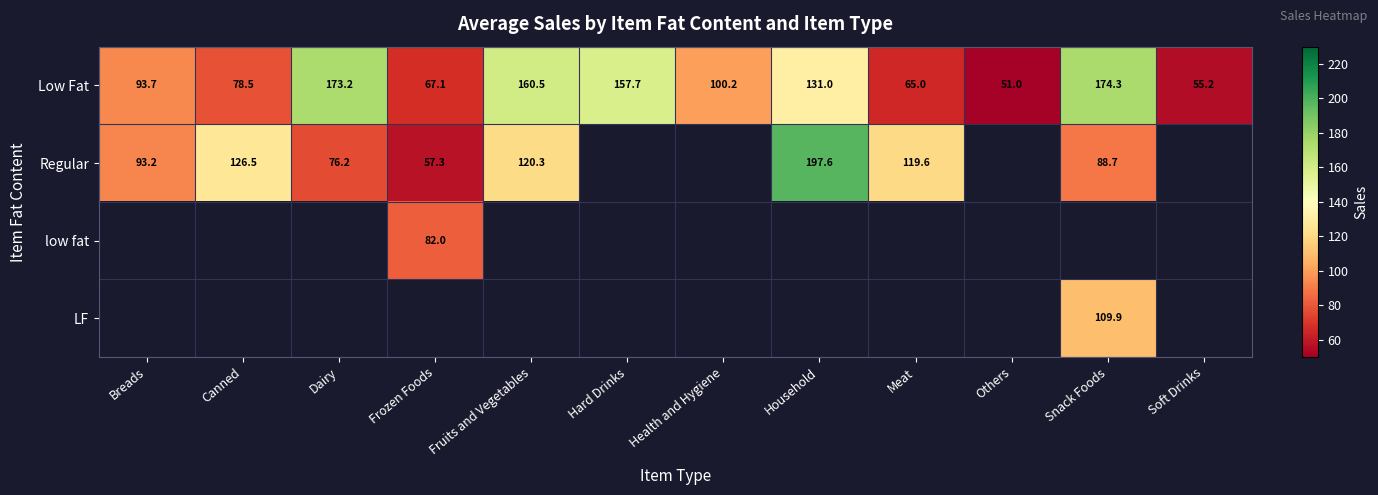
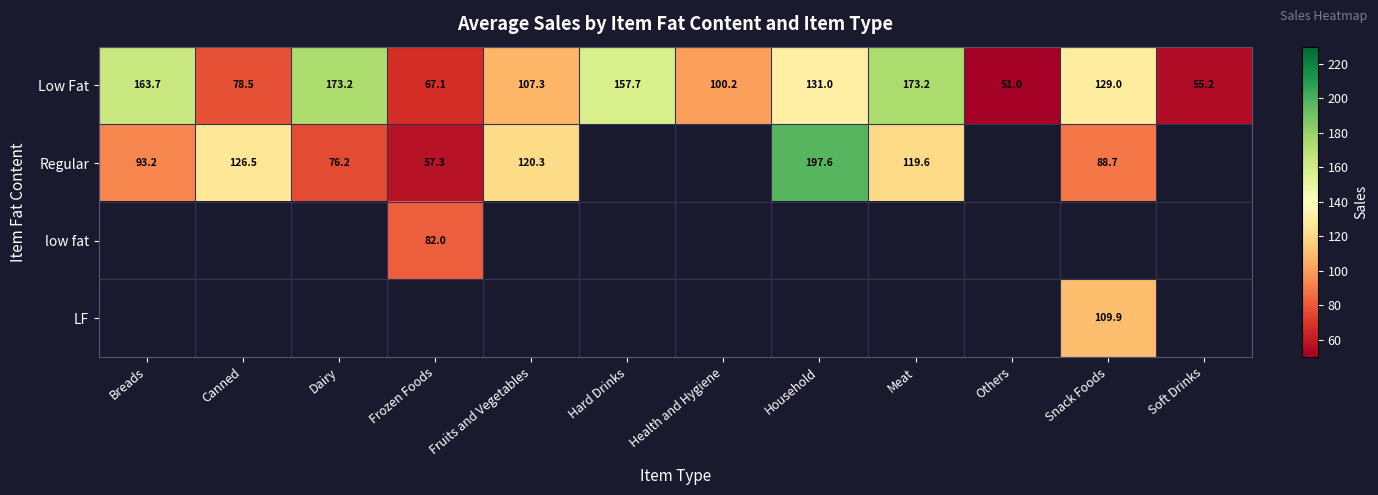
Low Fat, Breads: 93.7 -> 163.7
Low Fat, Fruits and Vegetables: 160.5 -> 107.3
Low Fat, Meat: 65.0 -> 173.2
Low Fat, Snack Foods: 174.3 -> 129.0
